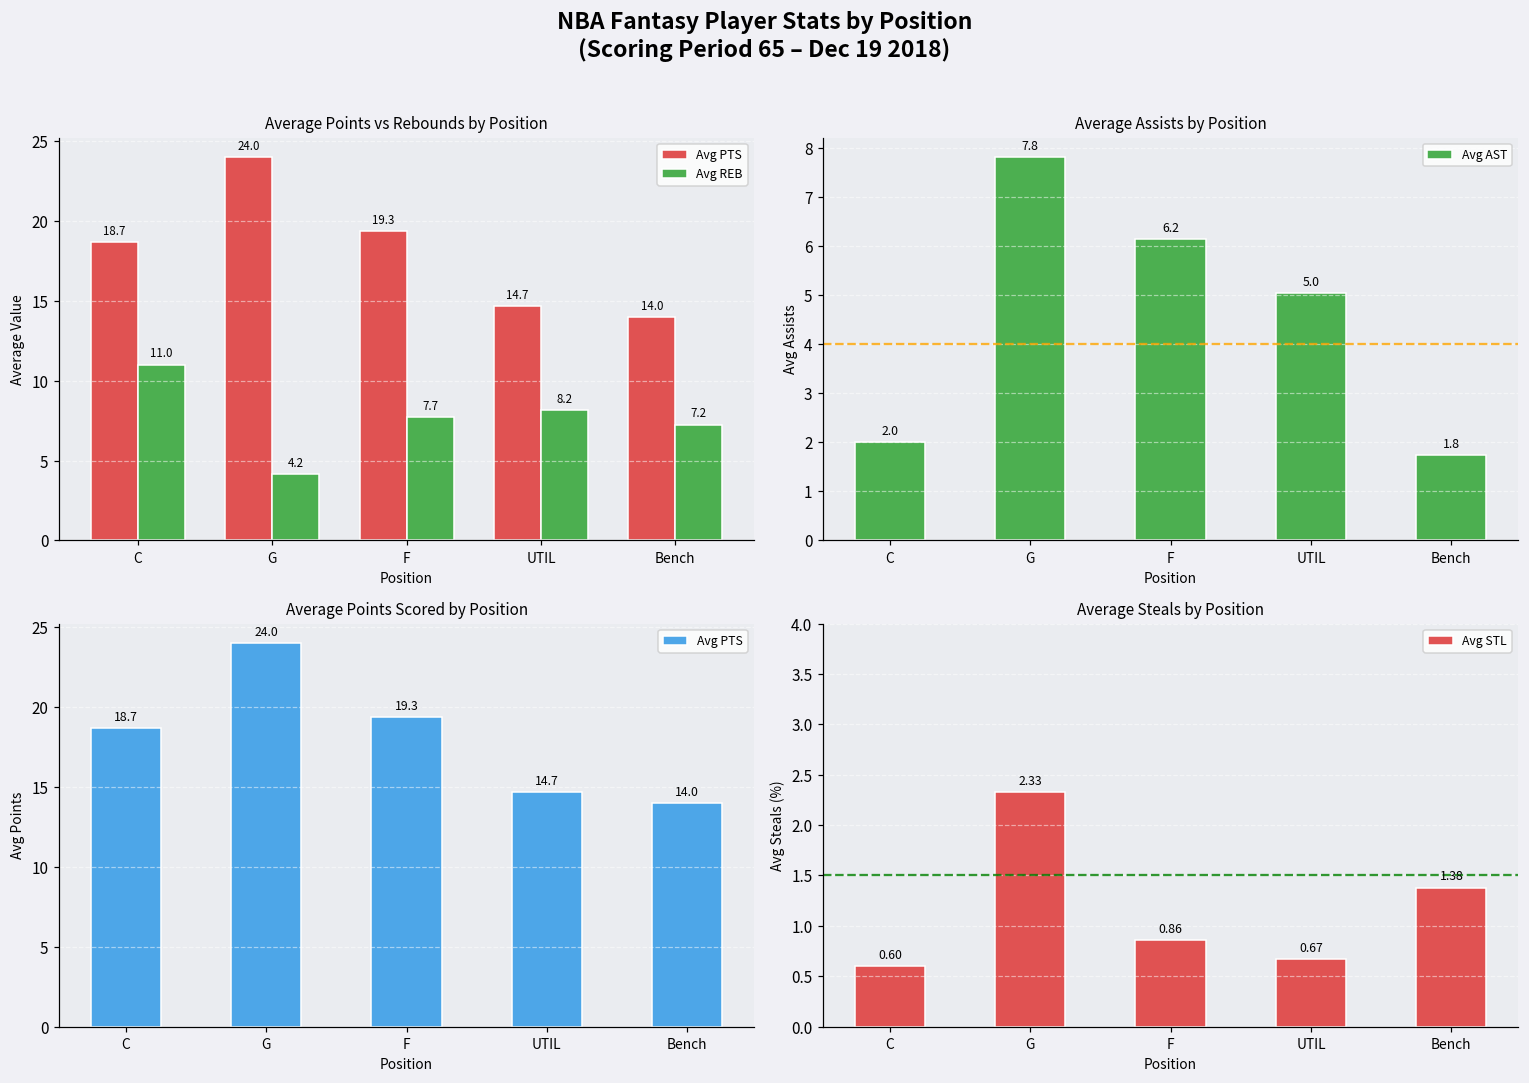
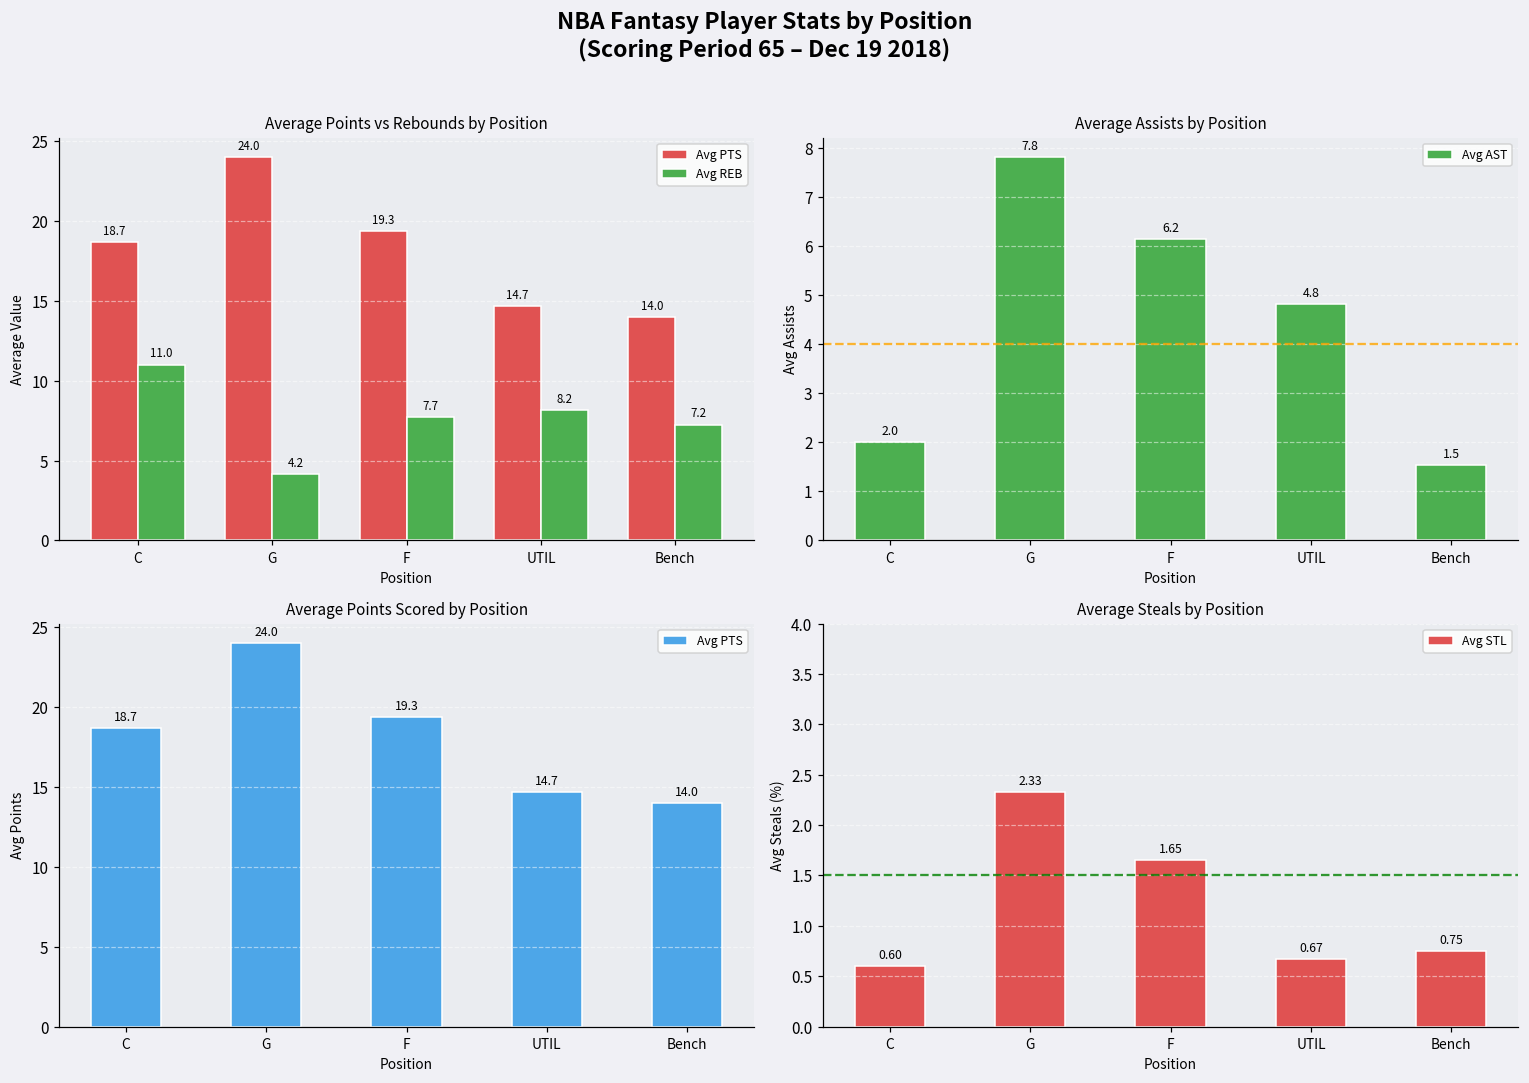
Average Assists by Position, UTIL: 5.0 -> 4.8
Average Assists by Position, Bench: 1.8 -> 1.5
Average Steals by Position, F: 0.86 -> 1.65
Average Steals by Position, Bench: 1.38 -> 0.75
